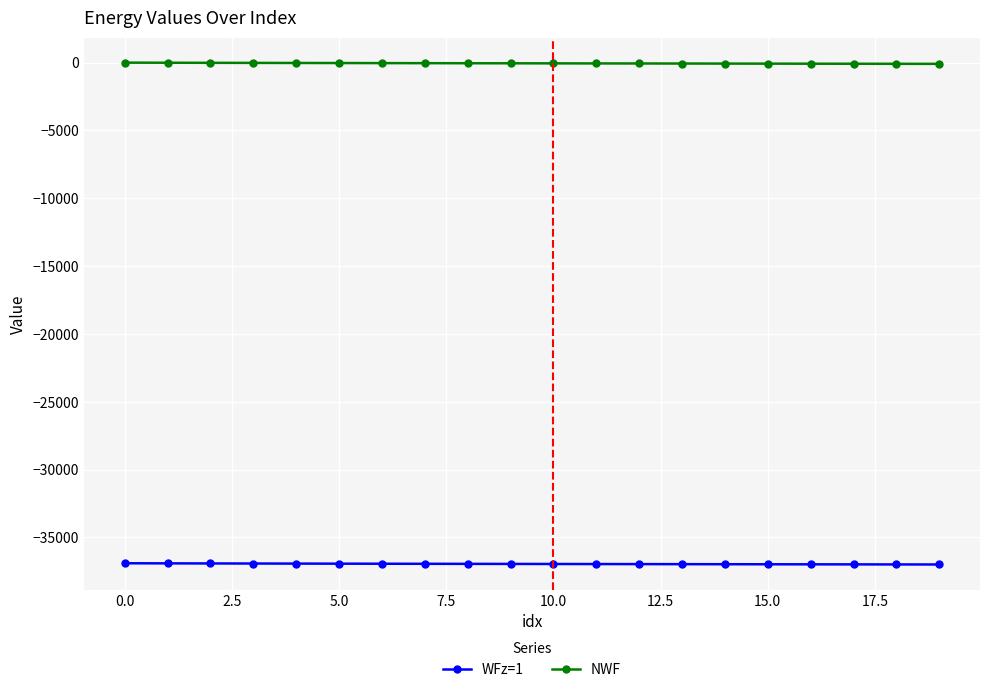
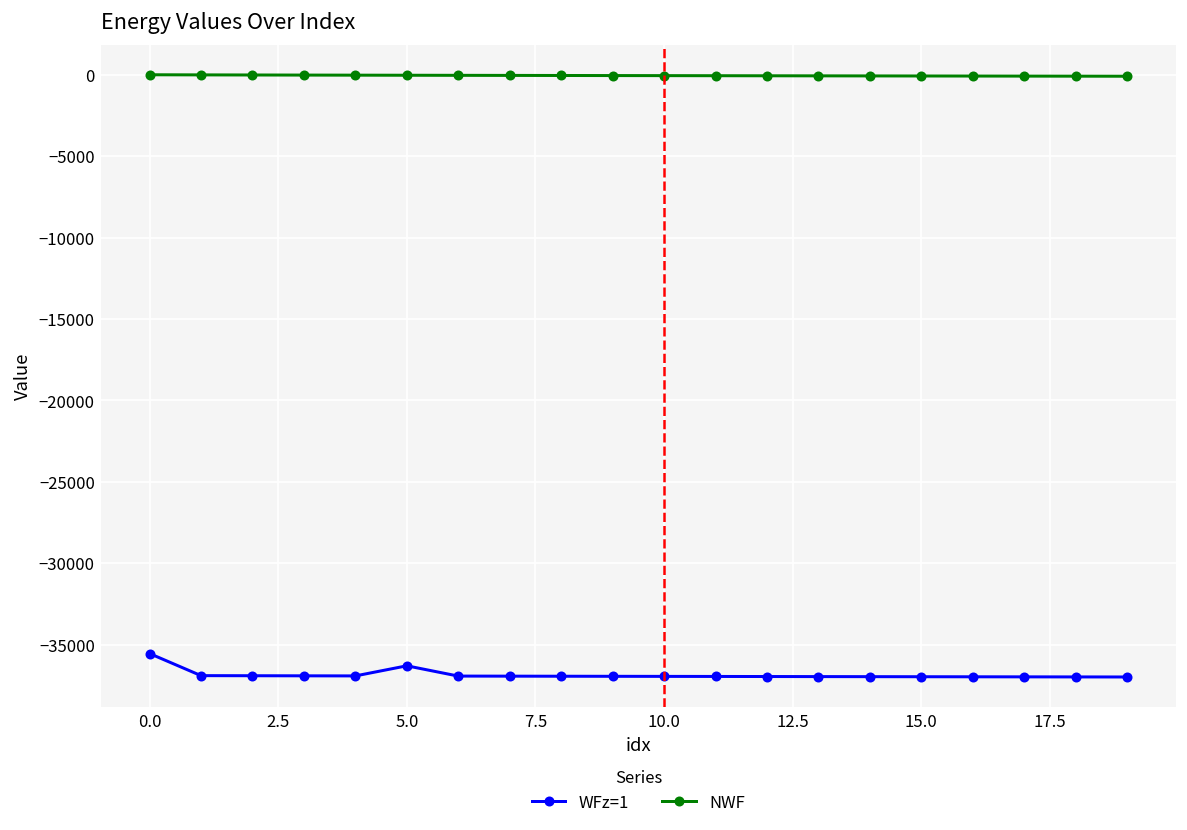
WFz=1, 0.0: -36900 -> -35600
WFz=1, 5.0: -36900 -> -36300
